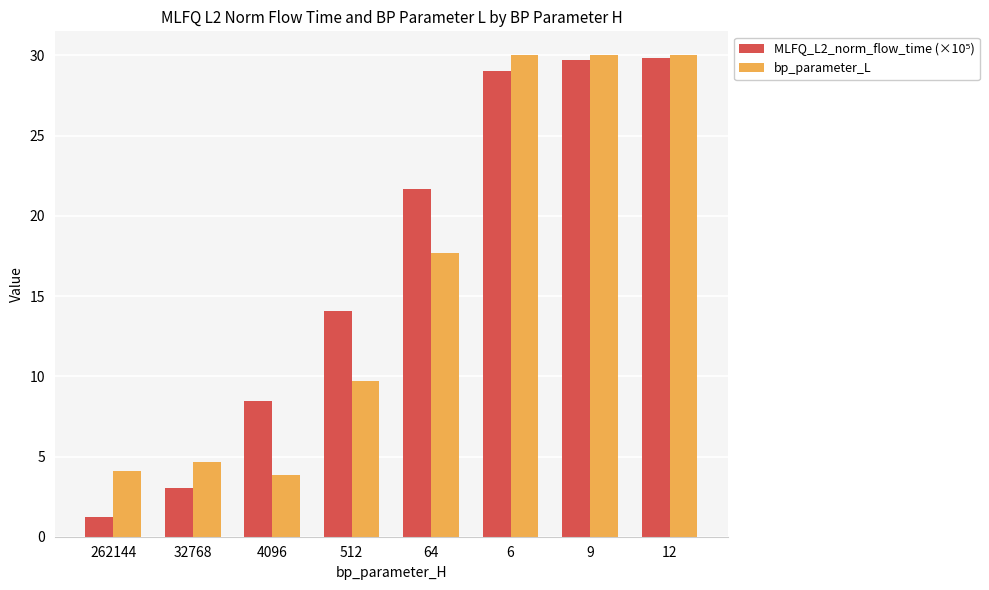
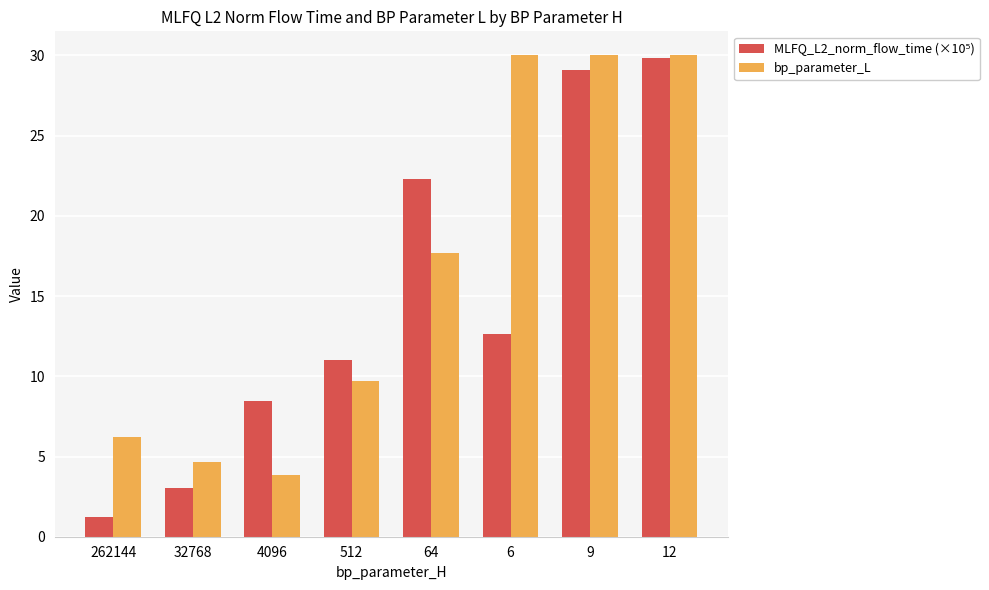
bp_parameter_L, 262144: 4.1 -> 6.2
MLFQ_L2_norm_flow_time (×10⁵), 512: 14.1 -> 11.0
MLFQ_L2_norm_flow_time (×10⁵), 64: 21.7 -> 22.3
MLFQ_L2_norm_flow_time (×10⁵), 6: 29.0 -> 12.7
MLFQ_L2_norm_flow_time (×10⁵), 9: 29.7 -> 29.1
